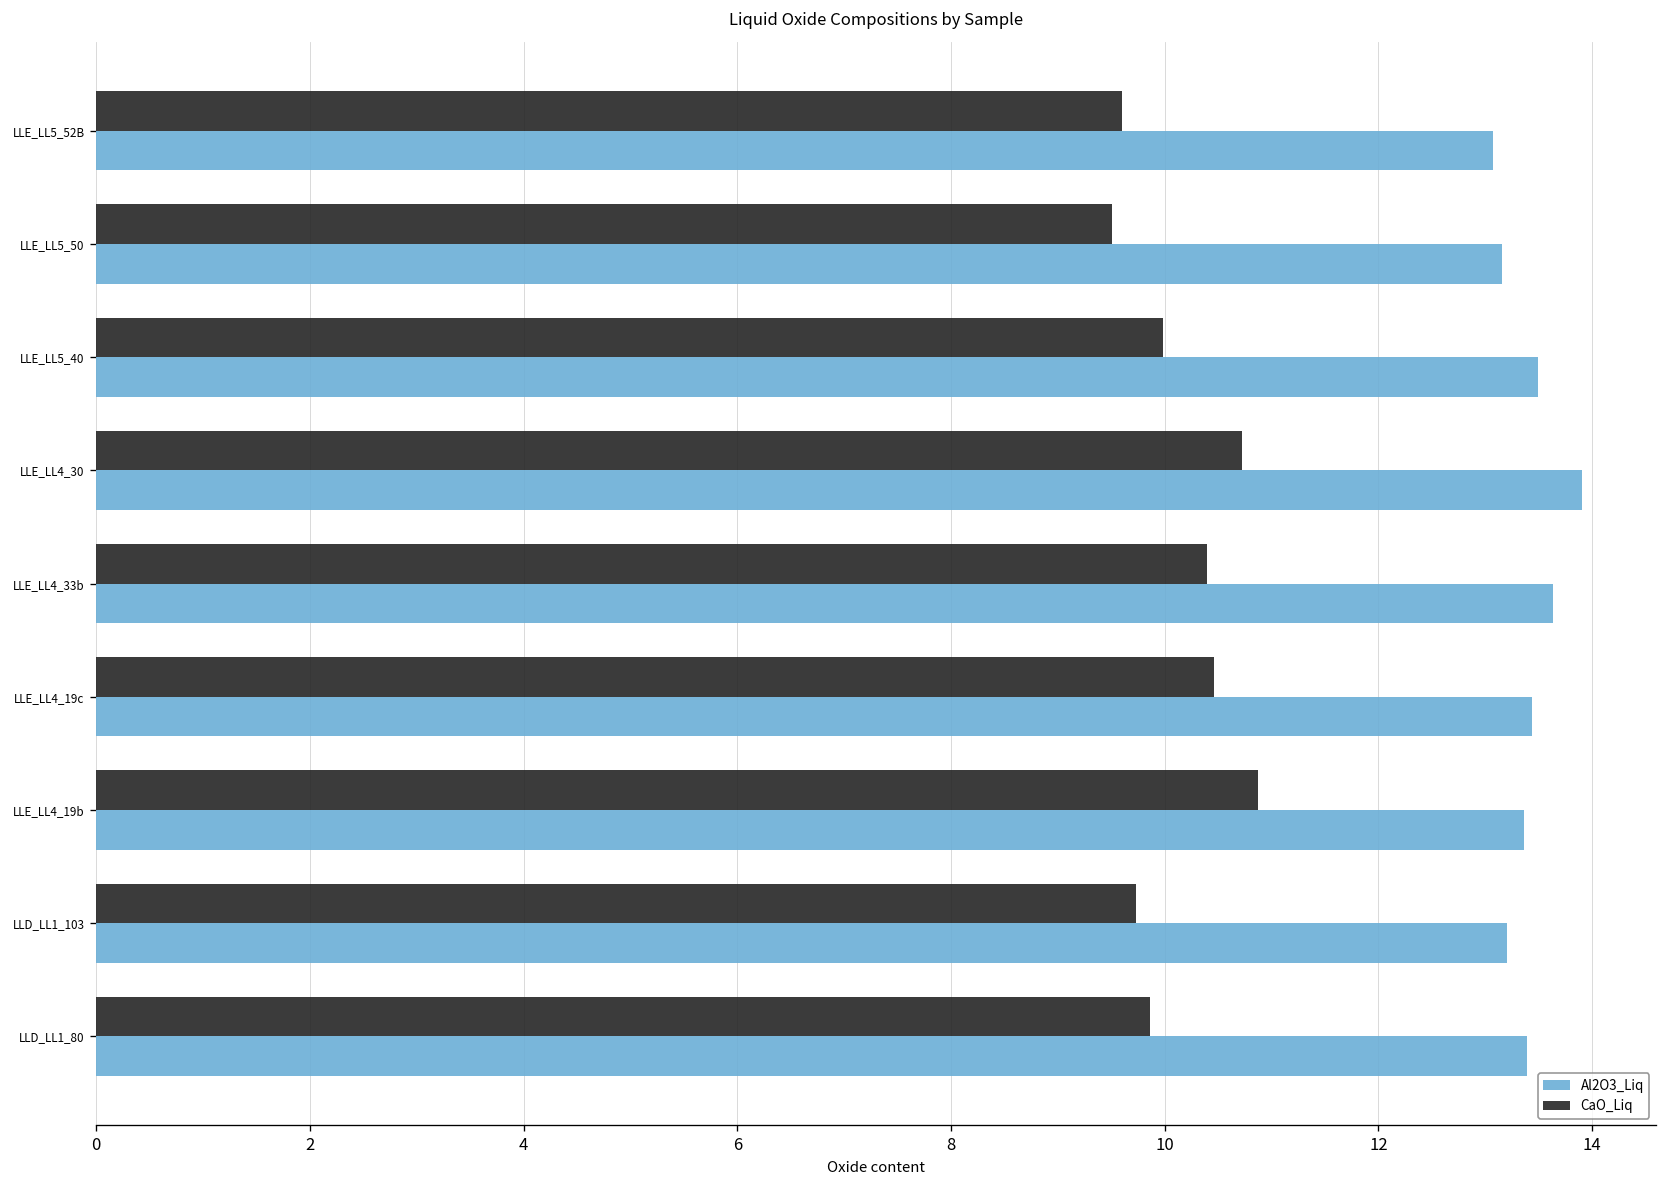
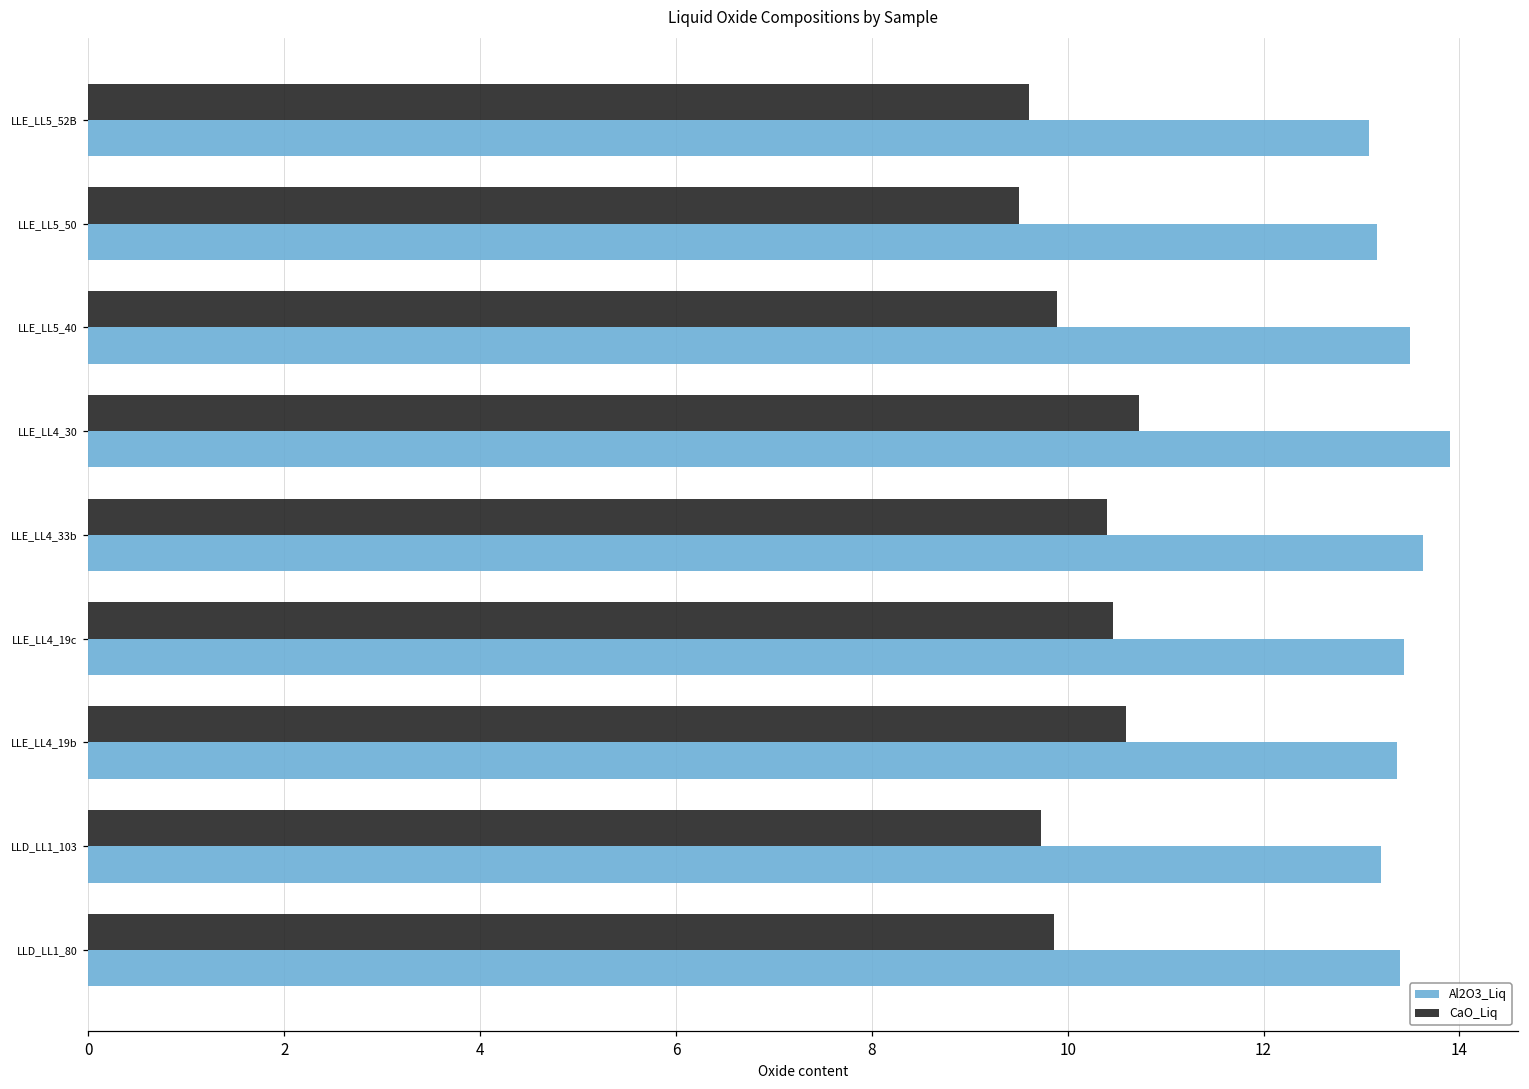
CaO_Liq, LLE_LL5_40: 10.0 -> 9.9
CaO_Liq, LLE_LL4_19b: 10.9 -> 10.6
